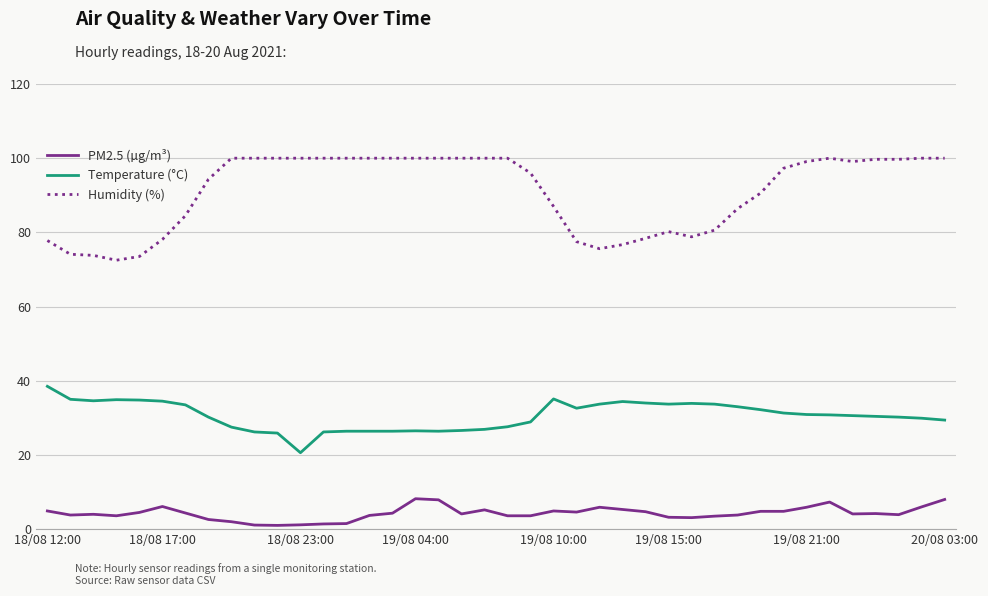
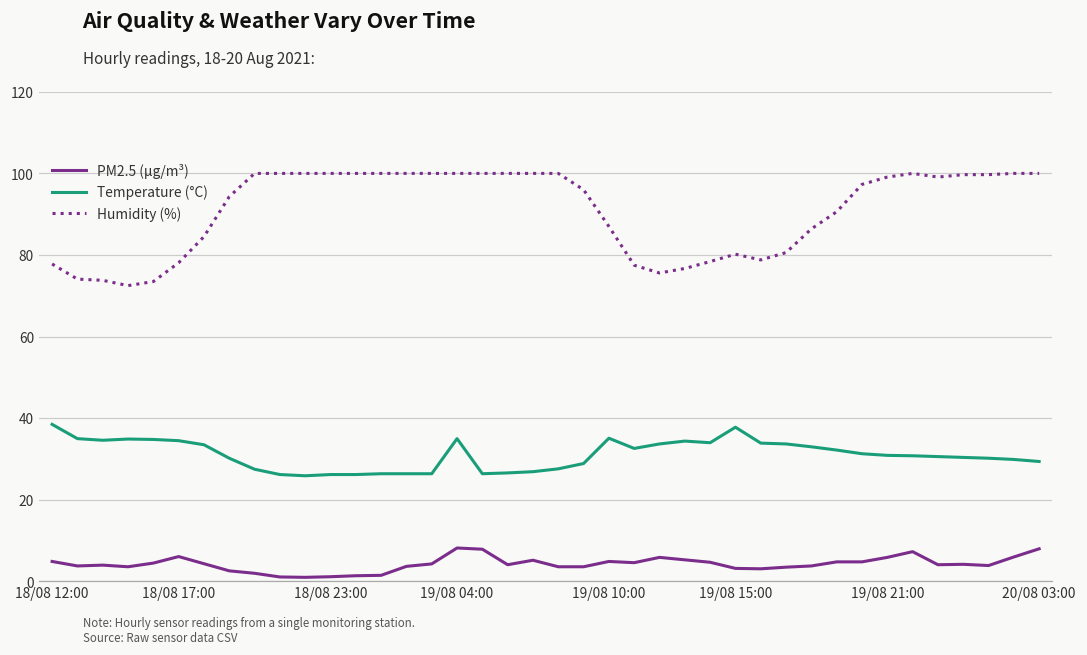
Temperature (°C), 18/08 23:00: 21 -> 26
Temperature (°C), 19/08 04:00: 27 -> 35
Temperature (°C), 19/08 15:00: 34 -> 38
